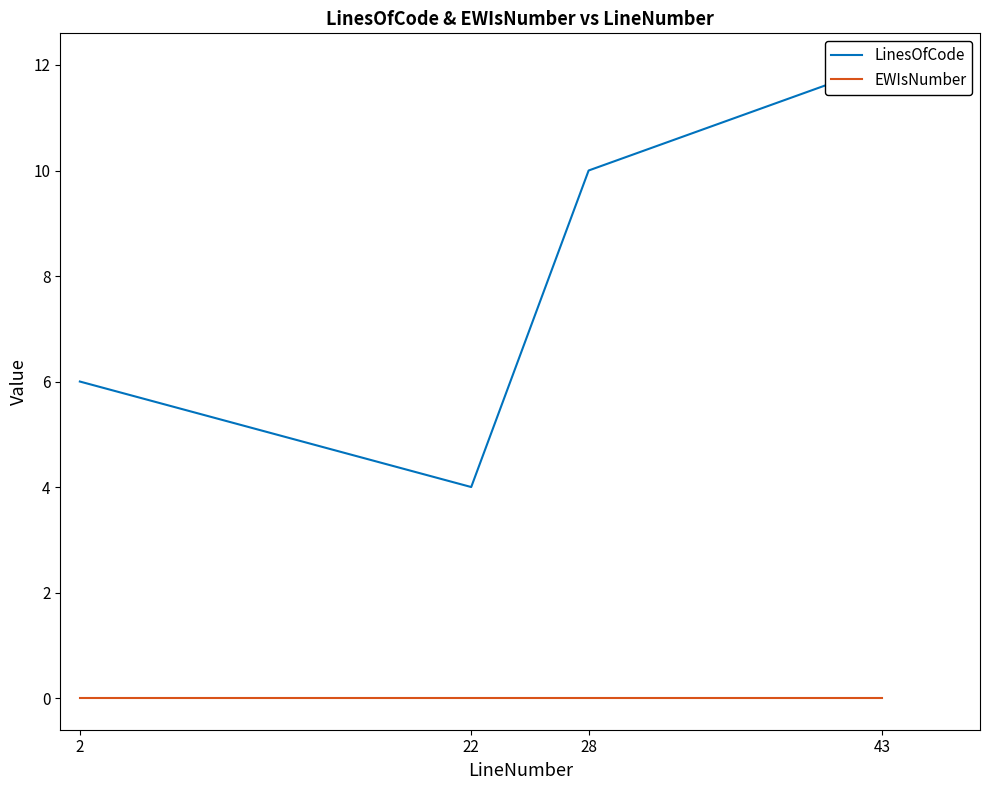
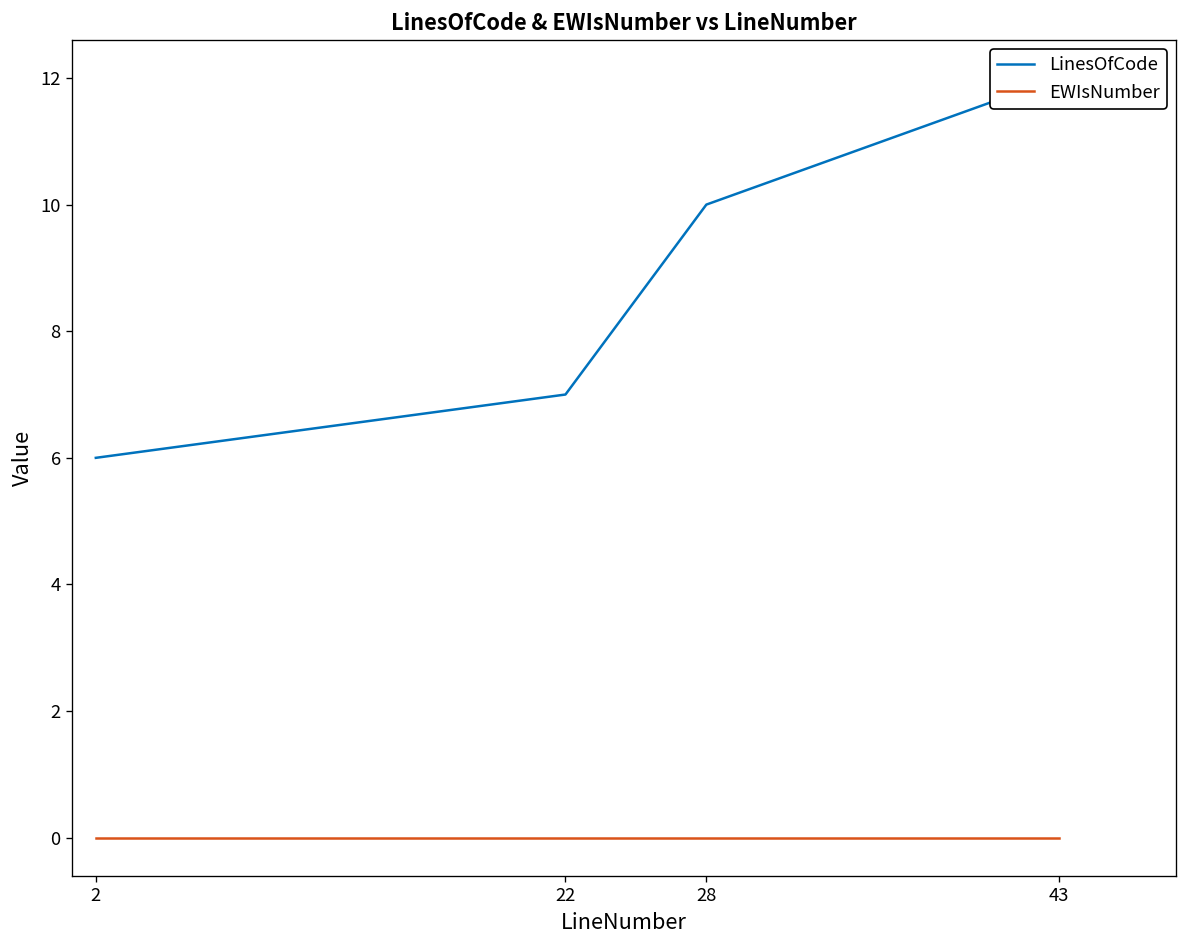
LinesOfCode, 22: 4 -> 7
